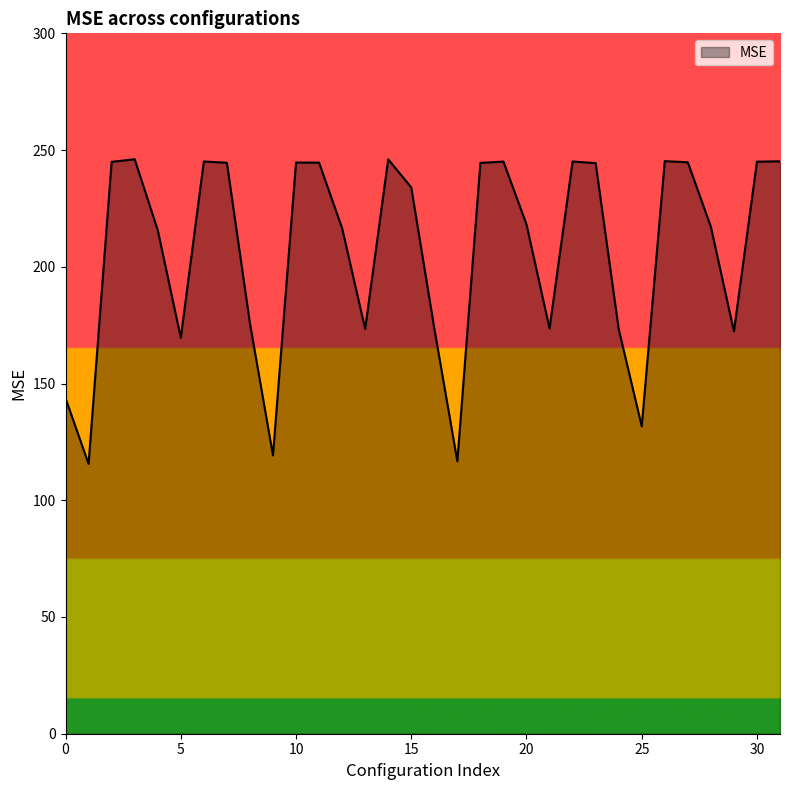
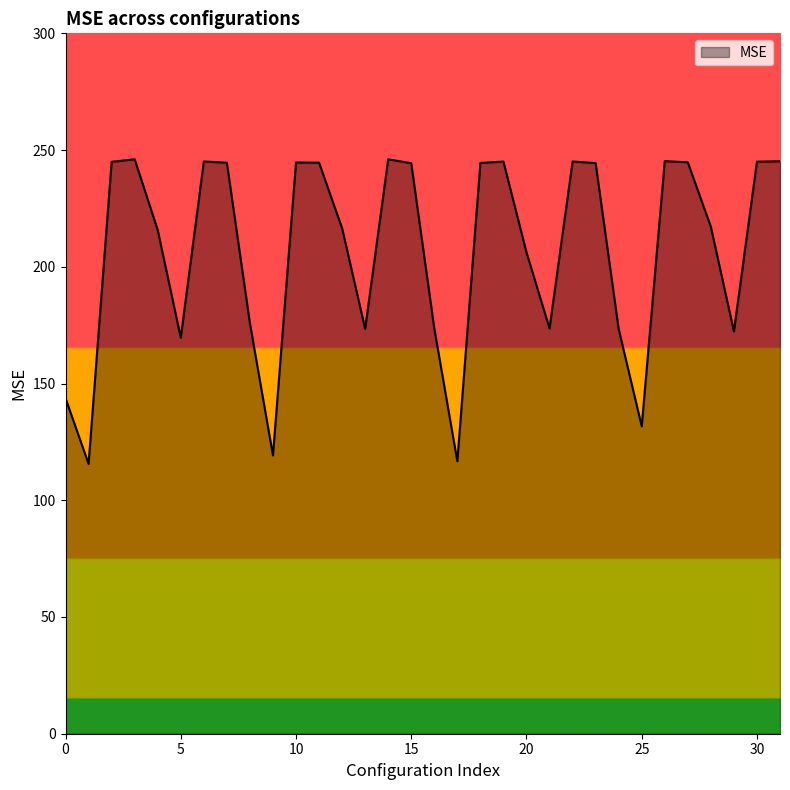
15: 234 -> 244
20: 218 -> 206
